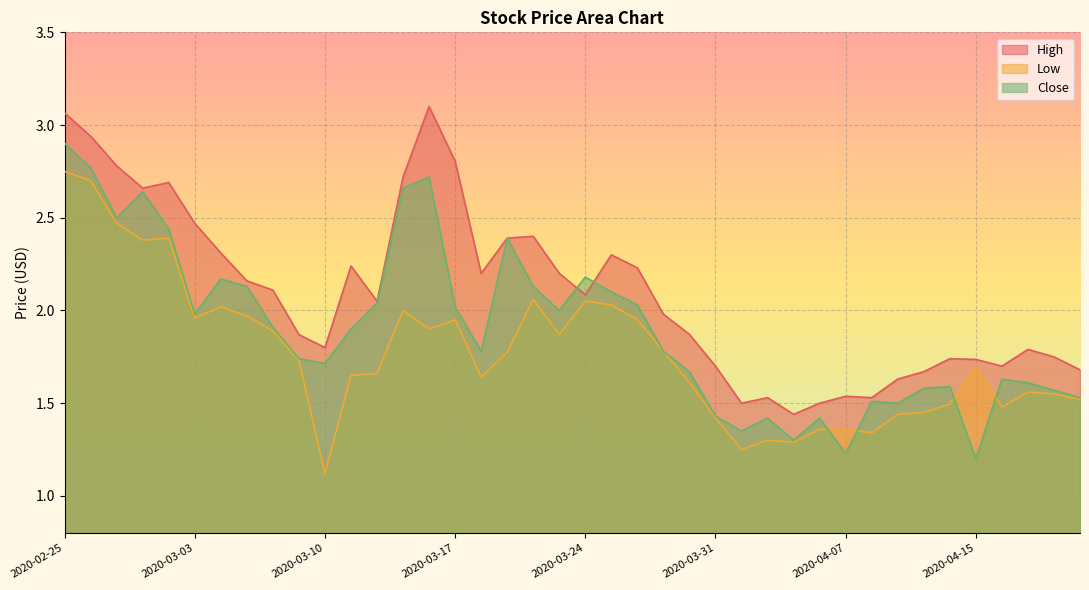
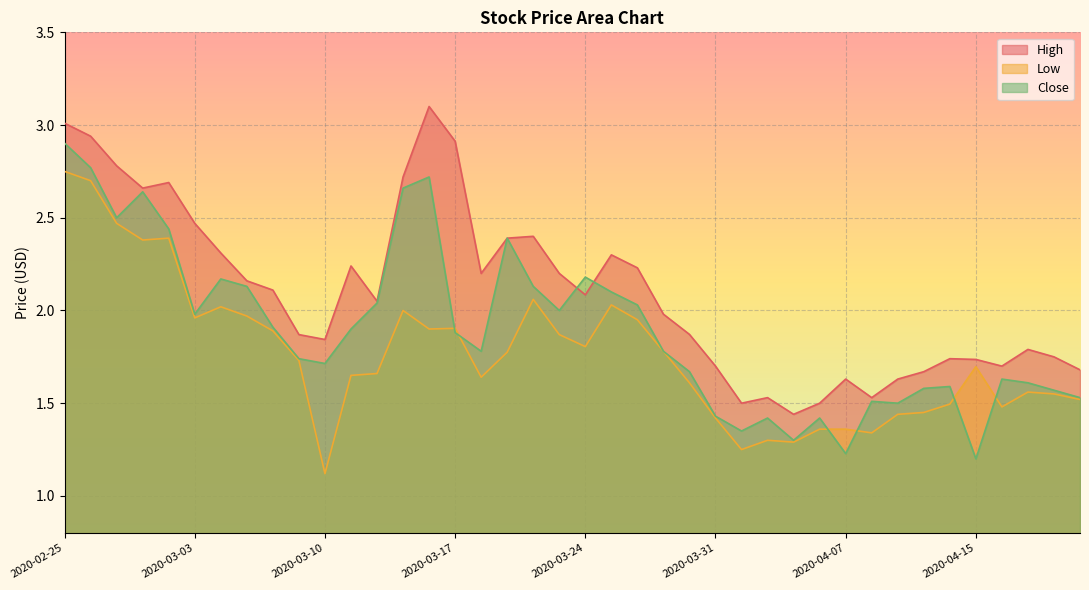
High, 2020-02-25: 3.06 -> 3.01
High, 2020-03-10: 1.80 -> 1.84
High, 2020-03-17: 2.81 -> 2.91
Low, 2020-03-17: 1.95 -> 1.90
Close, 2020-03-17: 2.02 -> 1.88
Low, 2020-03-24: 2.05 -> 1.81
High, 2020-04-07: 1.54 -> 1.63
